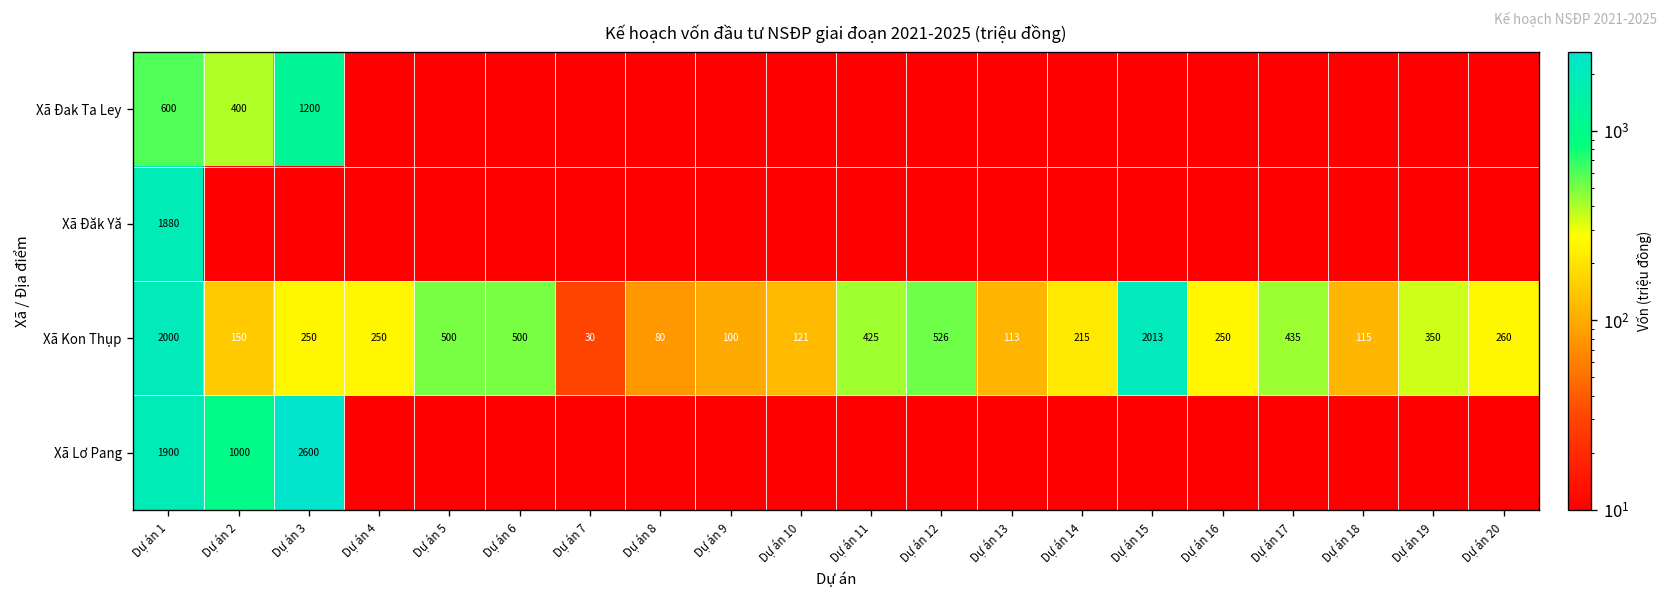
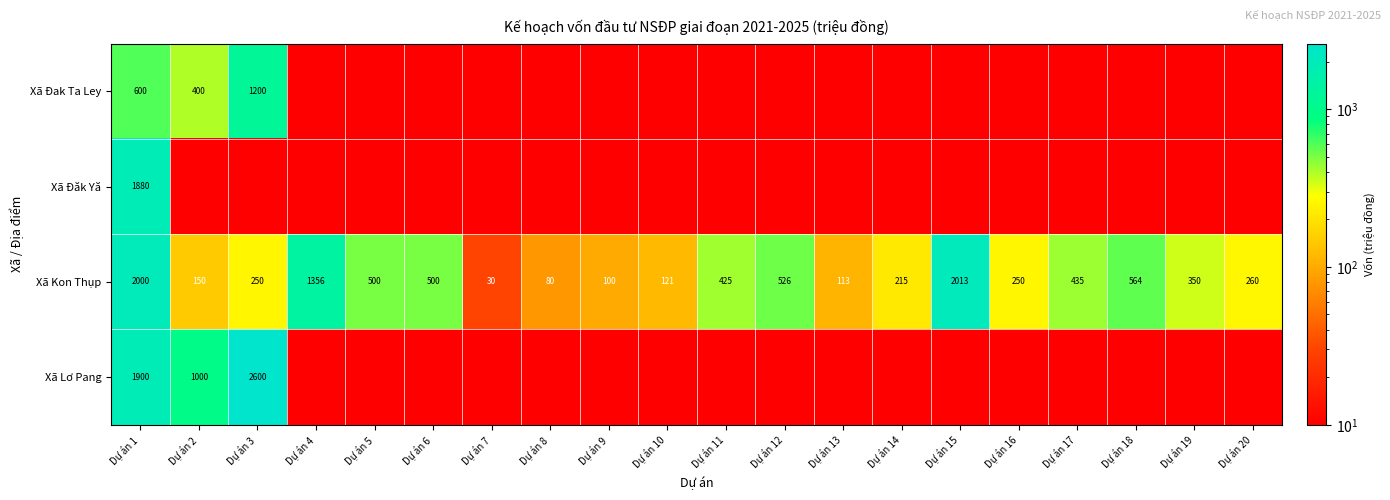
Xã Kon Thụp, Dự án 4: 250 -> 1356
Xã Kon Thụp, Dự án 18: 115 -> 564
